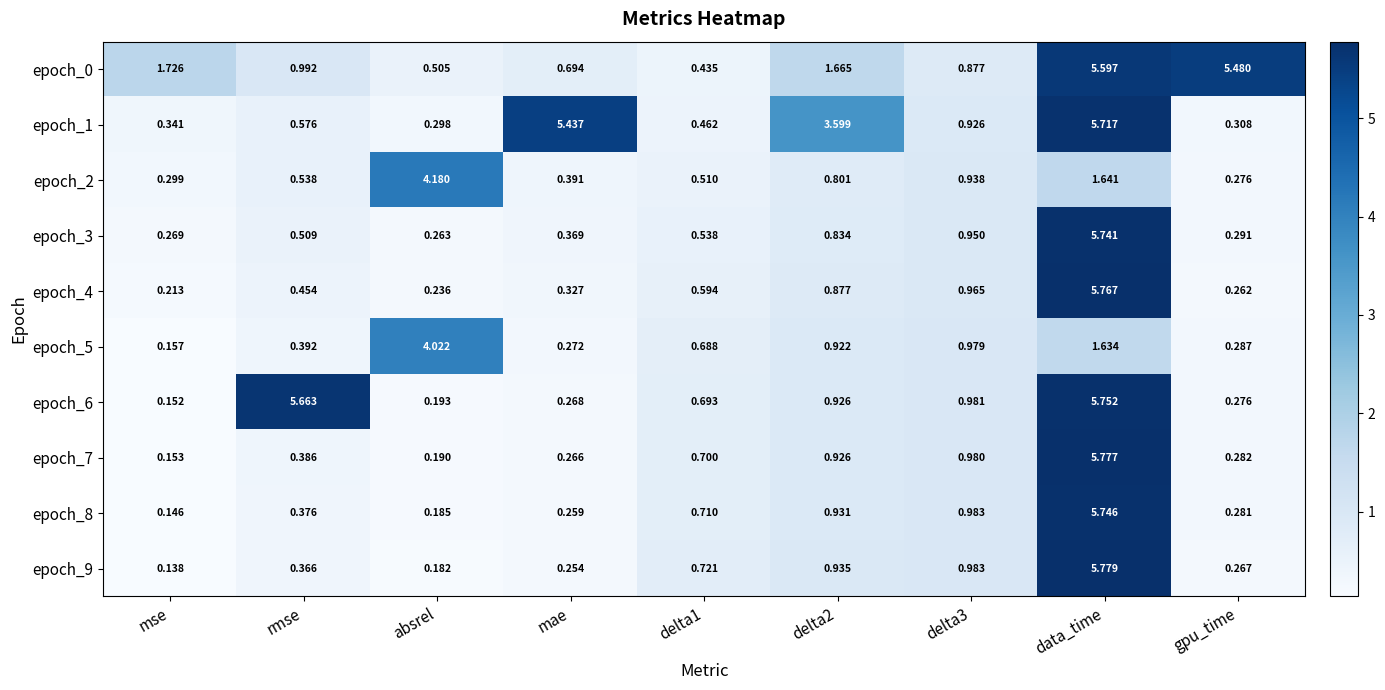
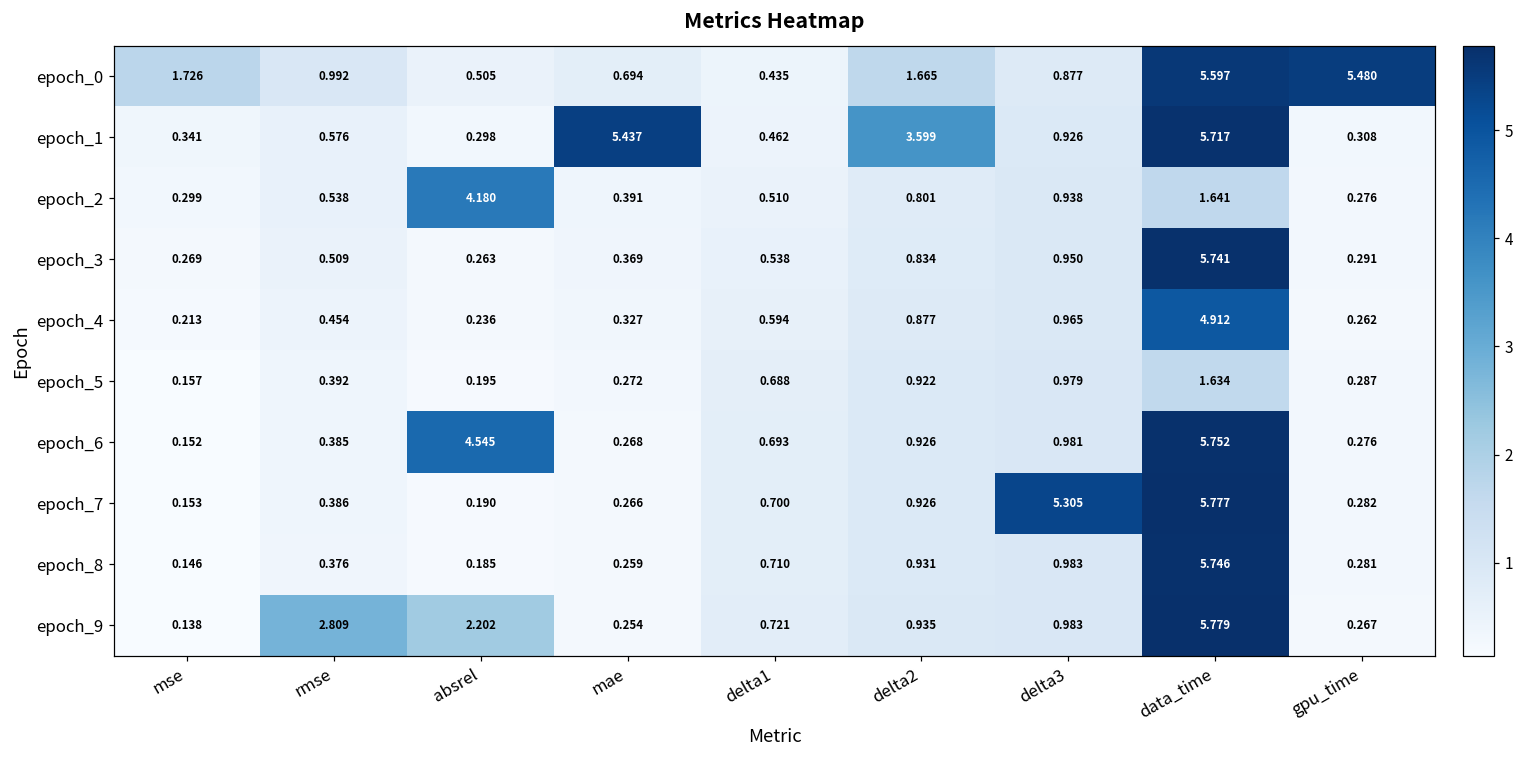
epoch_4, data_time: 5.767 -> 4.912
epoch_5, absrel: 4.022 -> 0.195
epoch_6, rmse: 5.663 -> 0.385
epoch_6, absrel: 0.193 -> 4.545
epoch_7, delta3: 0.980 -> 5.305
epoch_9, rmse: 0.366 -> 2.809
epoch_9, absrel: 0.182 -> 2.202
